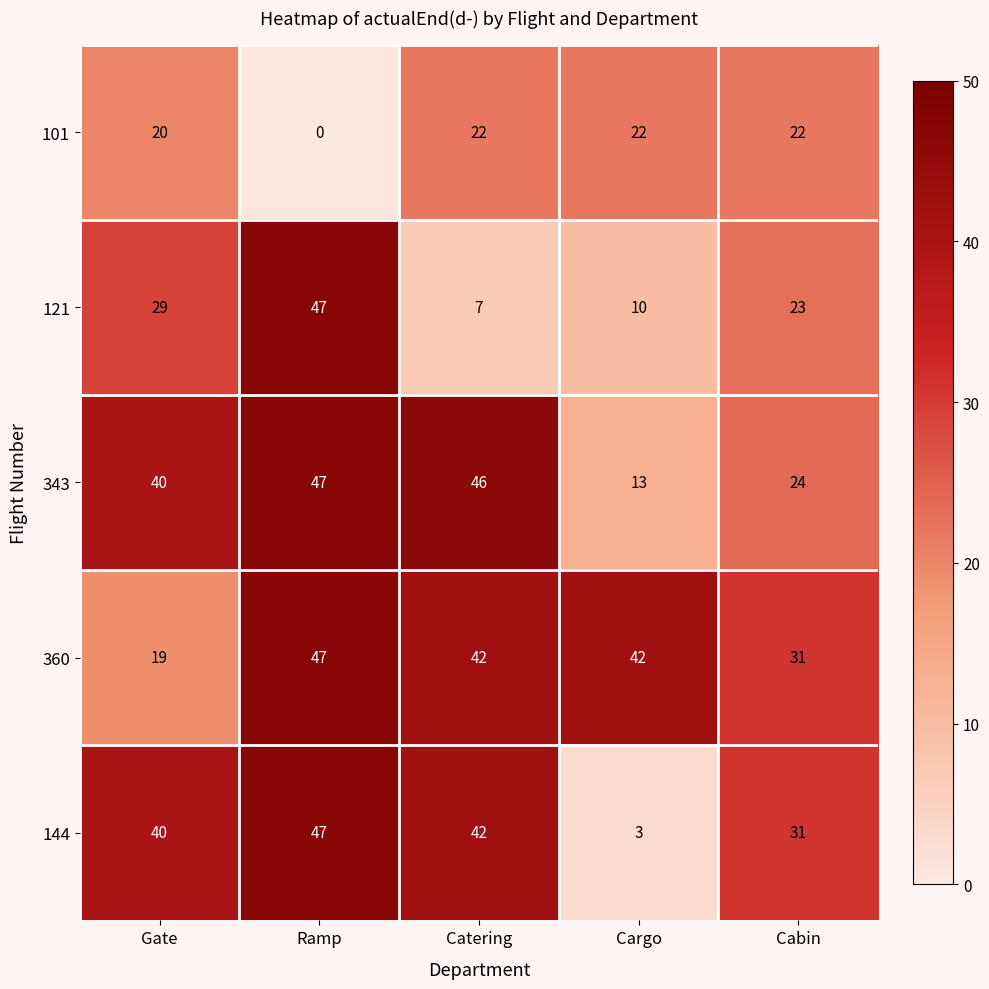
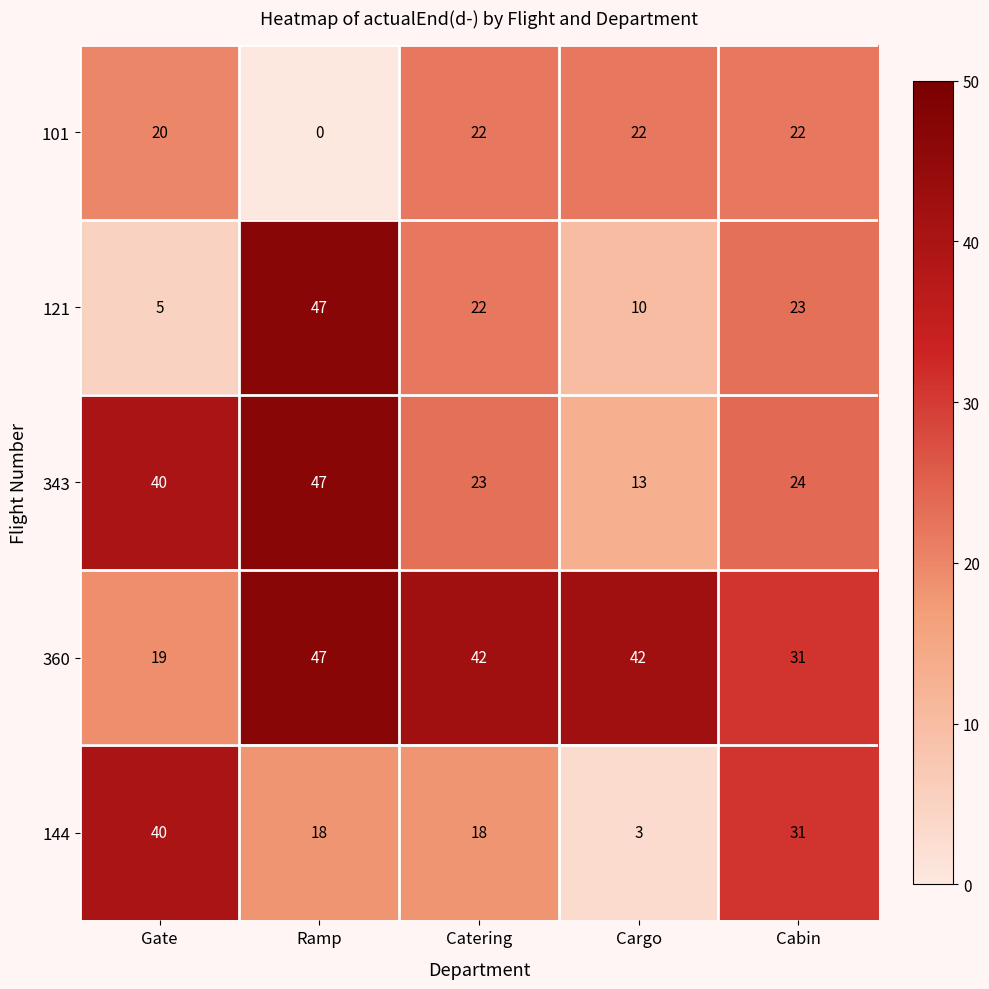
121, Gate: 29 -> 5
121, Catering: 7 -> 22
343, Catering: 46 -> 23
144, Ramp: 47 -> 18
144, Catering: 42 -> 18
